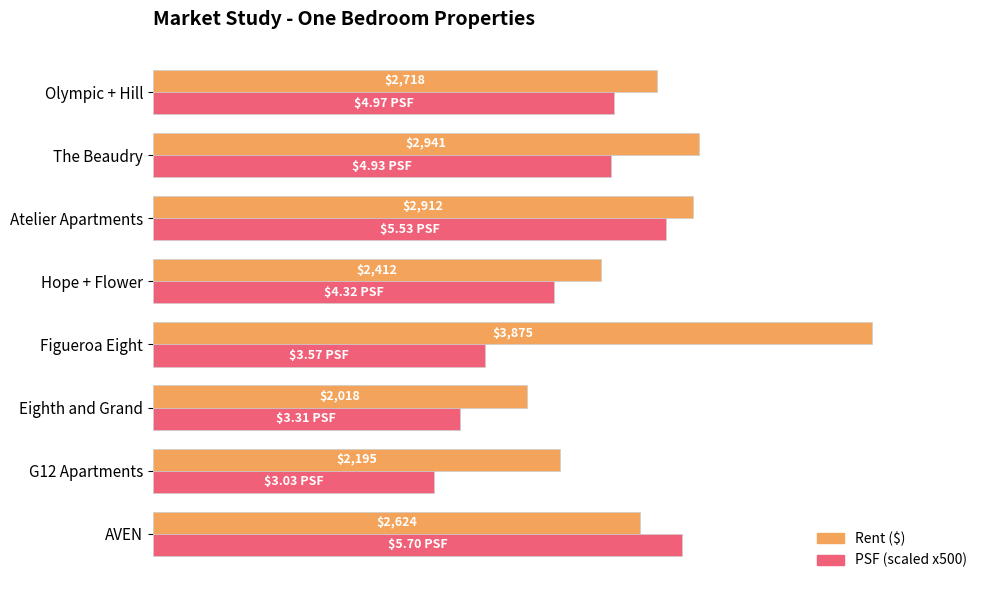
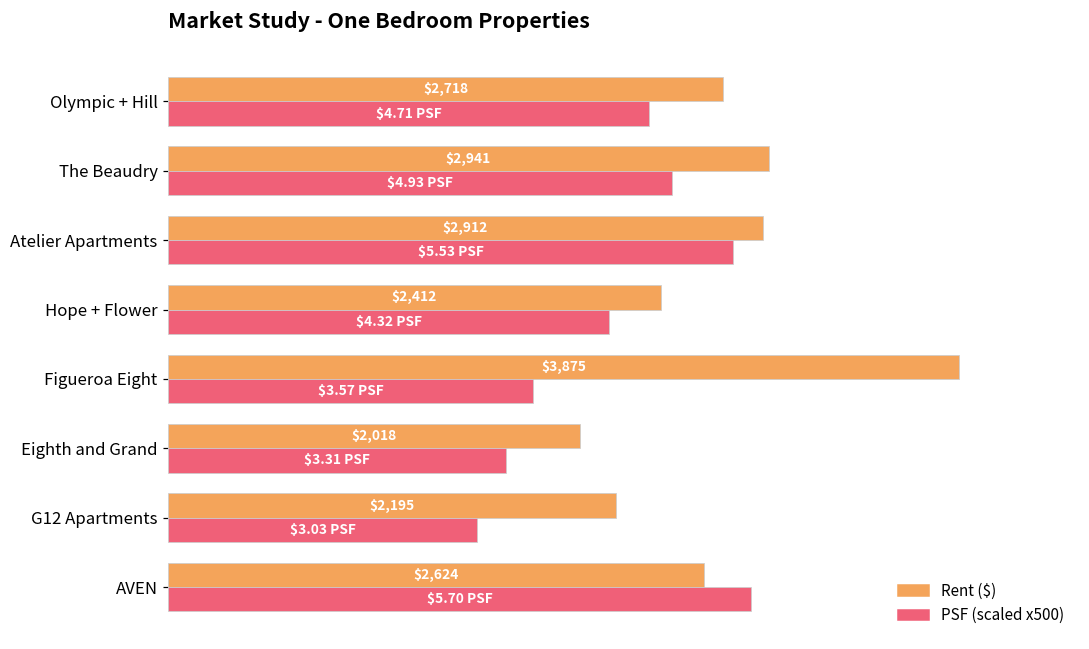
PSF (scaled x500), Olympic + Hill: $4.97 -> $4.71
